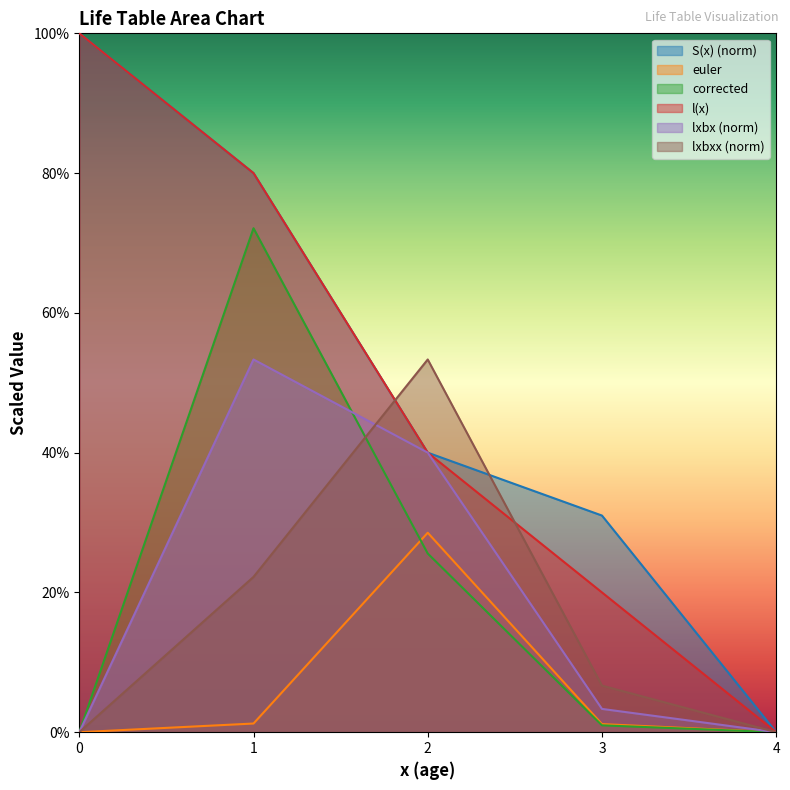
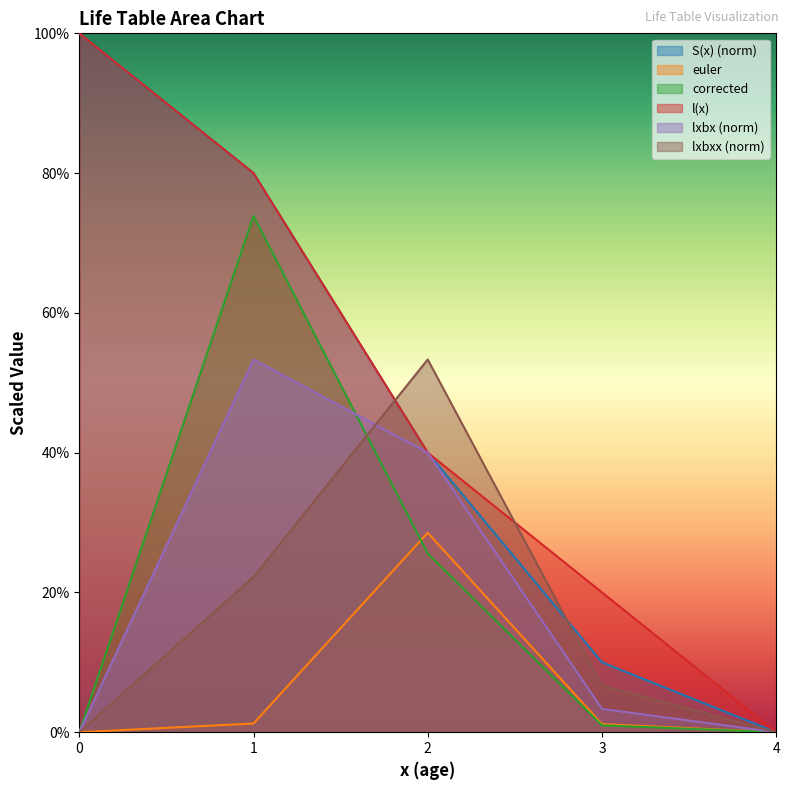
corrected, 1: 72% -> 74%
S(x) (norm), 3: 31% -> 10%
